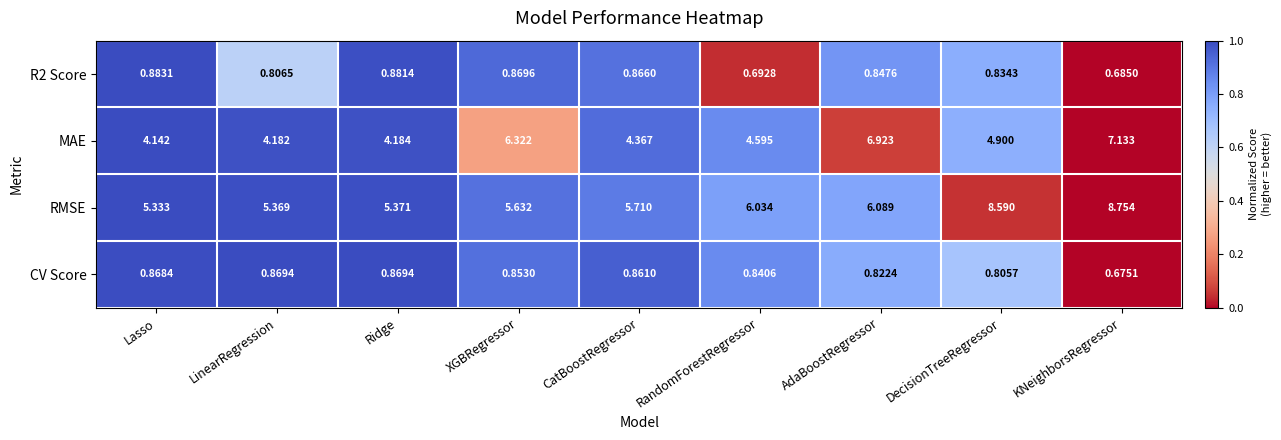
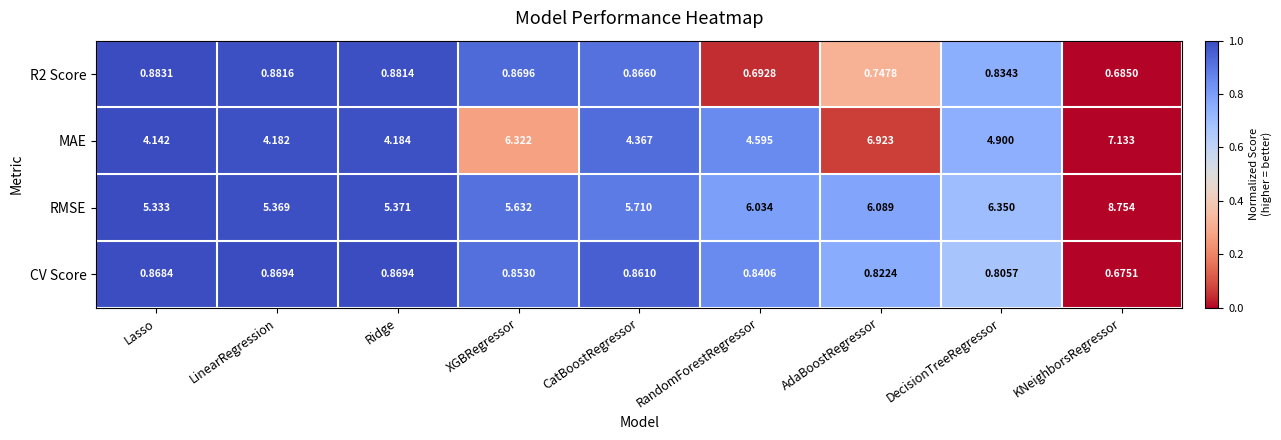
R2 Score, LinearRegression: 0.8065 -> 0.8816
R2 Score, AdaBoostRegressor: 0.8476 -> 0.7478
RMSE, DecisionTreeRegressor: 8.590 -> 6.350
